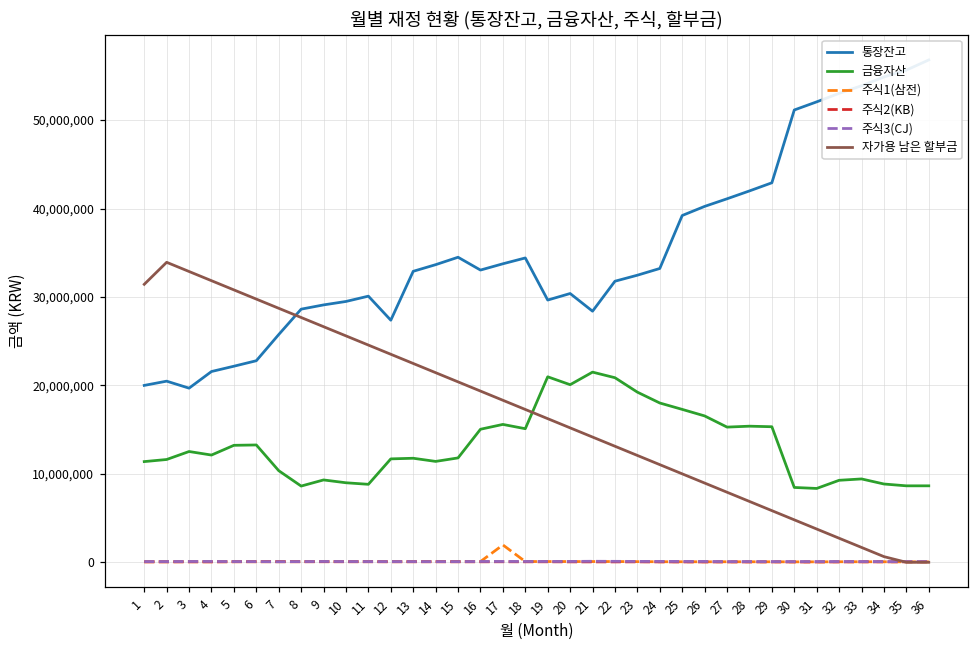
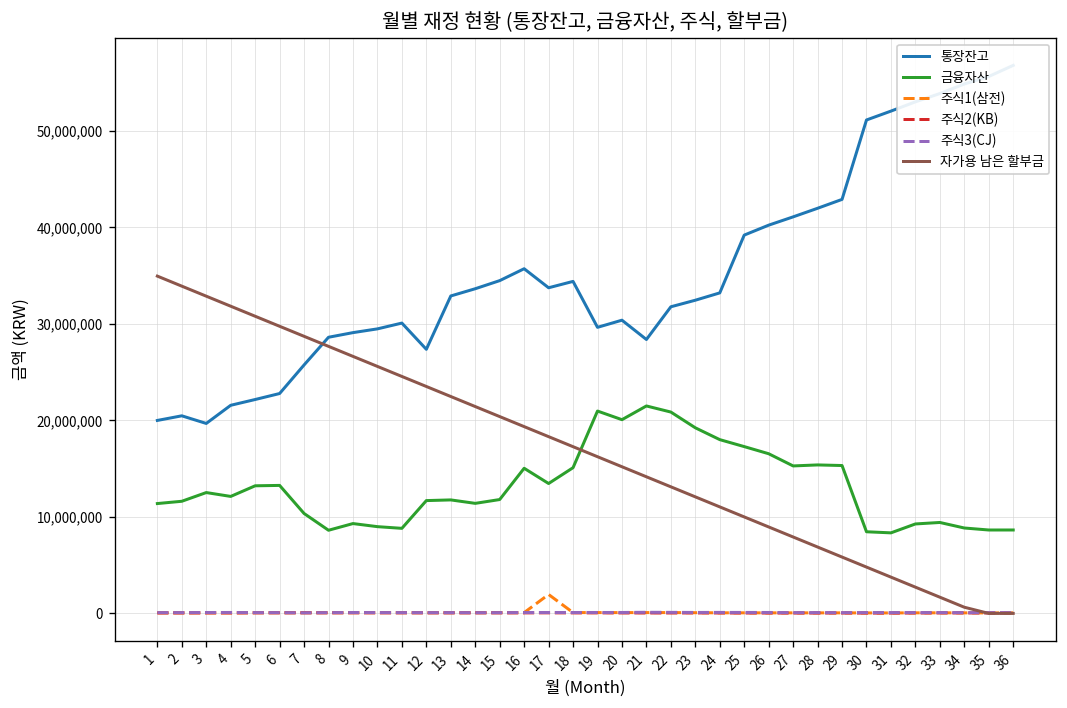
자가용 남은 할부금, 1: 31,000,000 -> 35,000,000
통장잔고, 16: 33,000,000 -> 36,000,000
금융자산, 17: 16,000,000 -> 13,000,000
